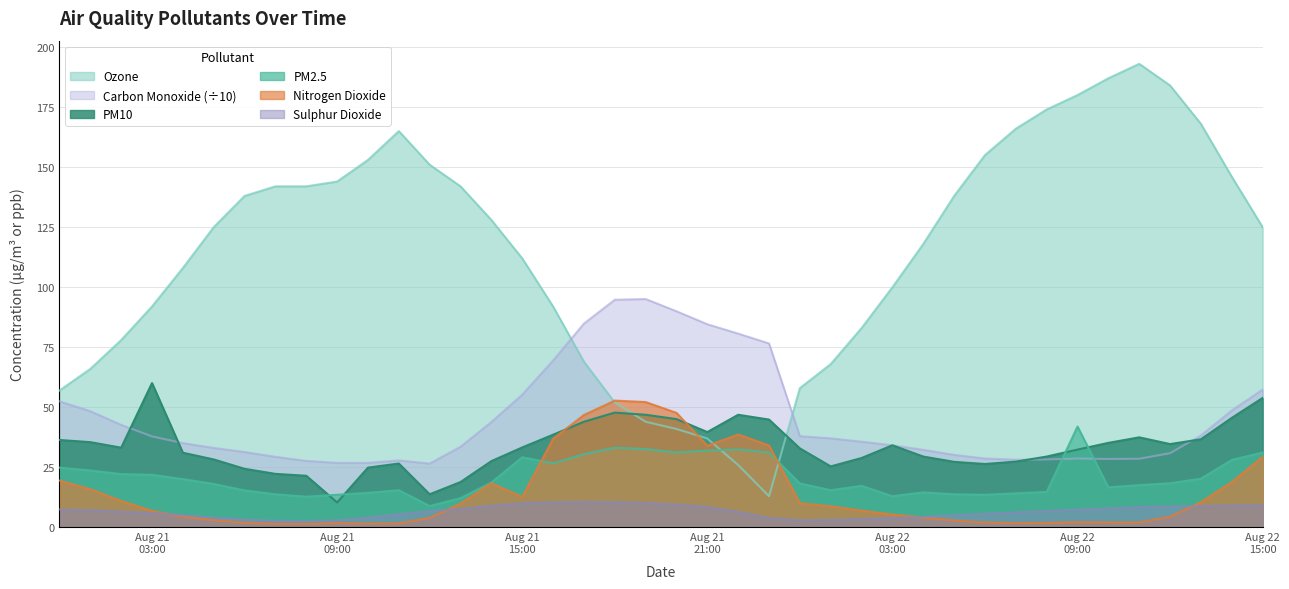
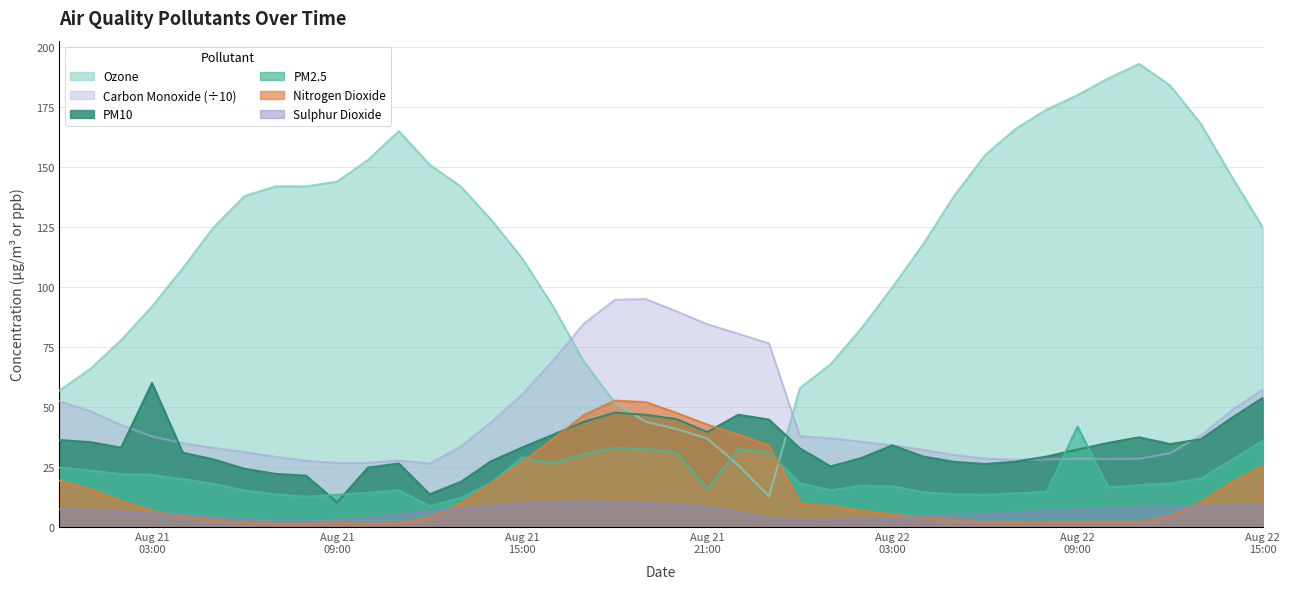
Nitrogen Dioxide, Aug 21 15:00: 13 -> 27
PM2.5, Aug 21 21:00: 32 -> 16
Nitrogen Dioxide, Aug 21 21:00: 34 -> 43
PM2.5, Aug 22 03:00: 13 -> 17
PM2.5, Aug 22 15:00: 31 -> 36
Nitrogen Dioxide, Aug 22 15:00: 29 -> 26
